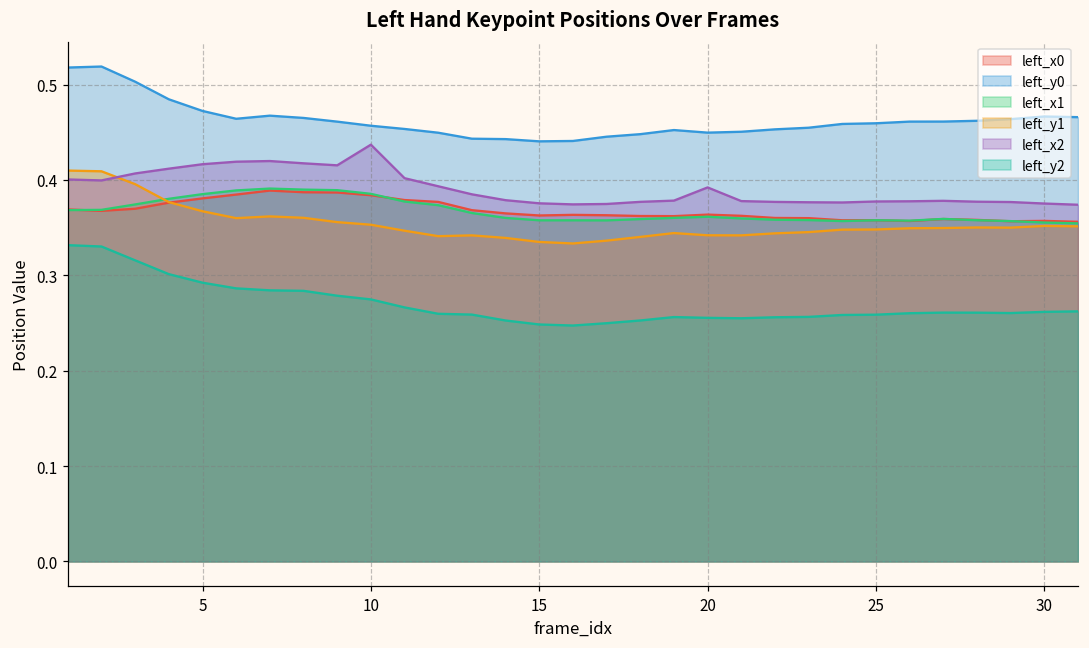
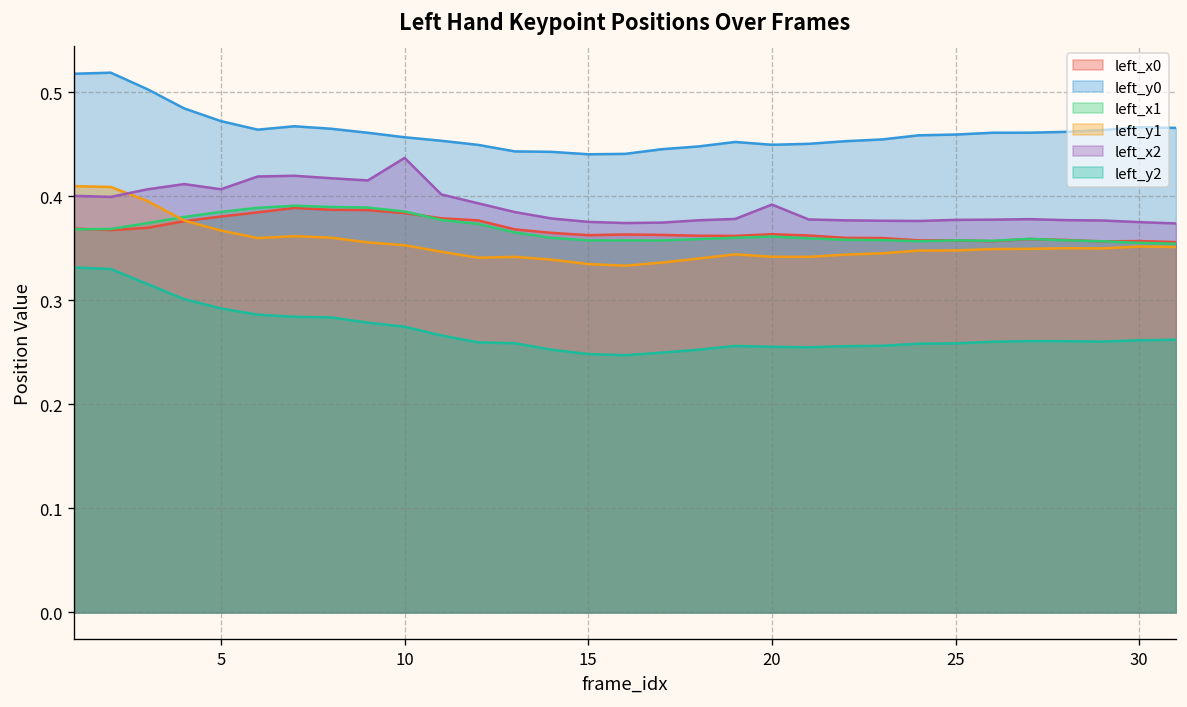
left_x2, 5: 0.42 -> 0.41
